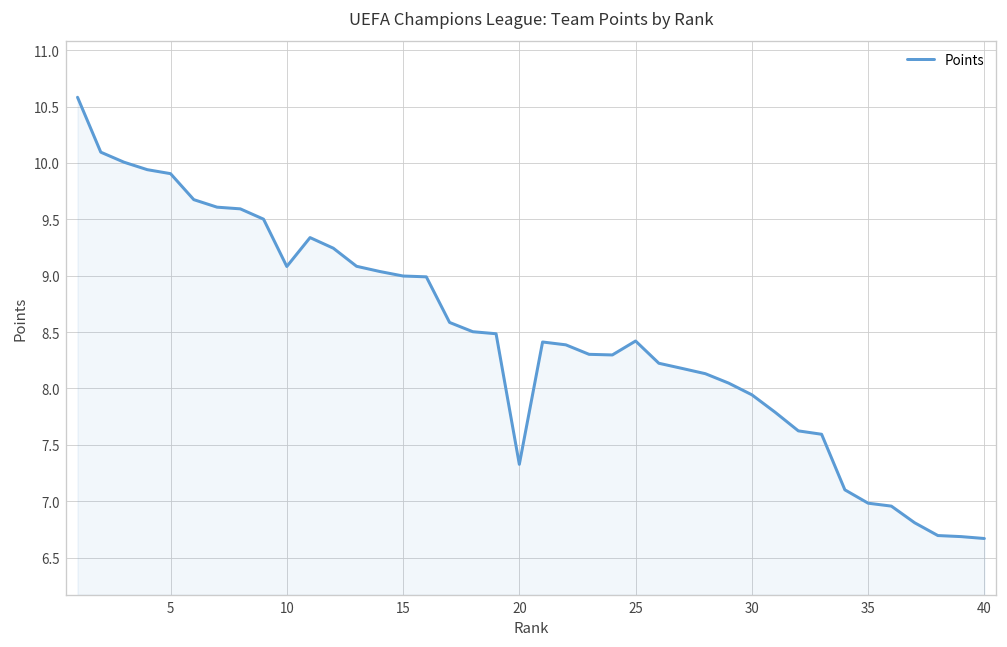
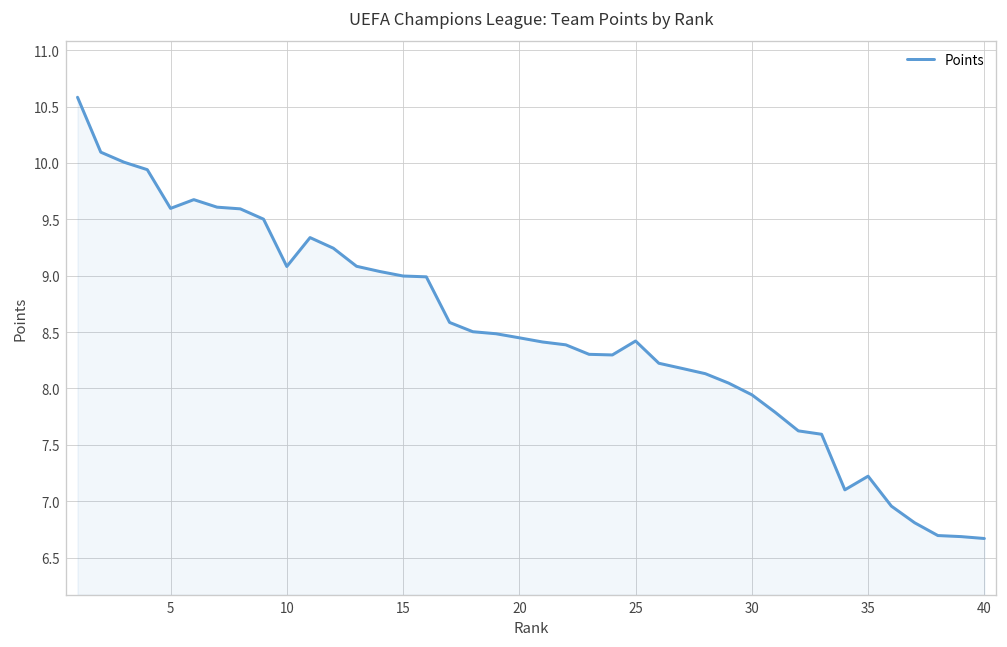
5: 9.9 -> 9.6
20: 7.3 -> 8.4
35: 7.0 -> 7.2
